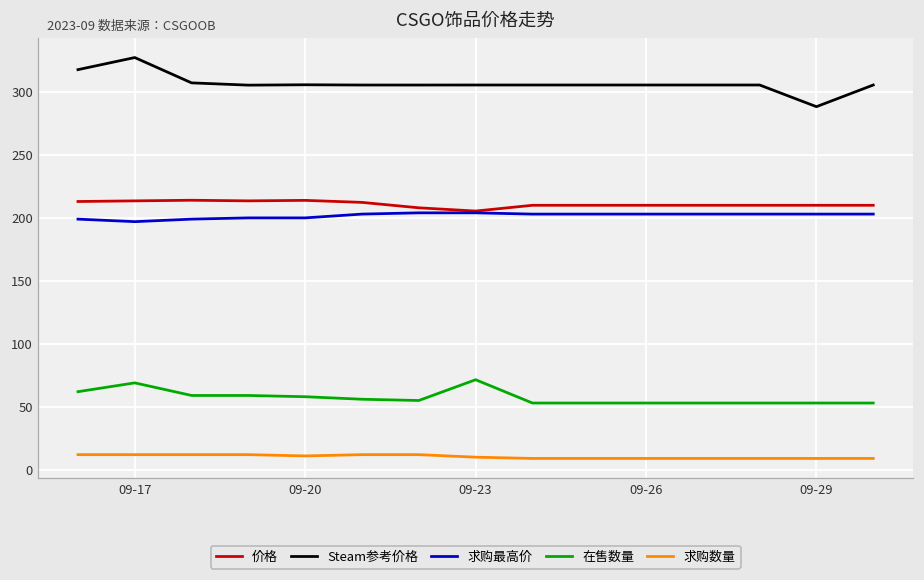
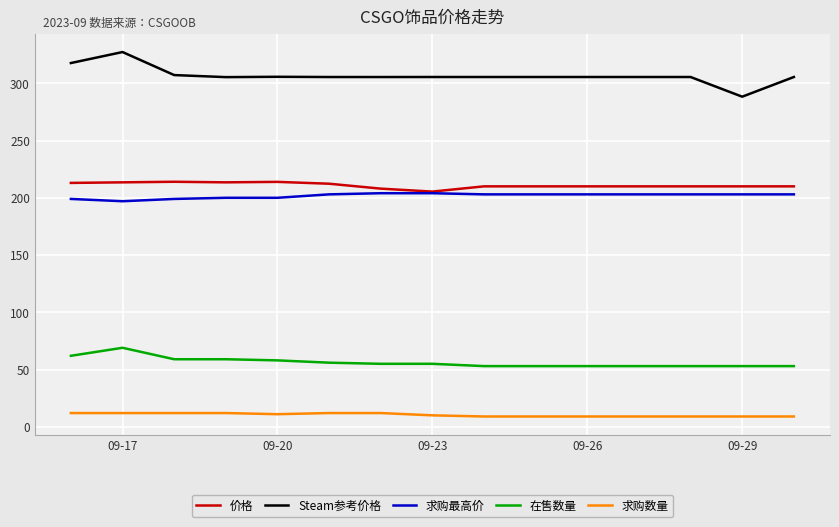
在售数量, 09-23: 72 -> 55
